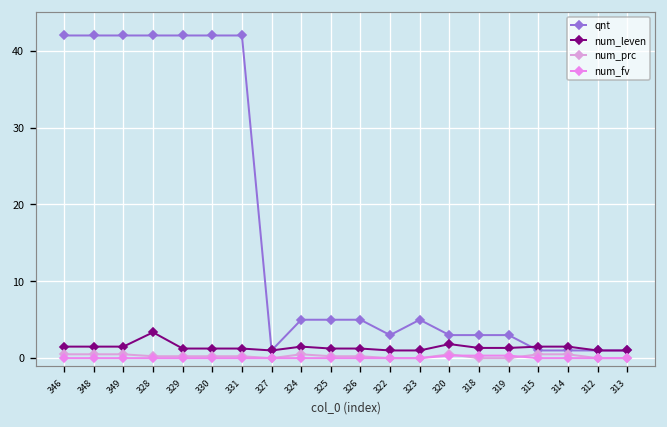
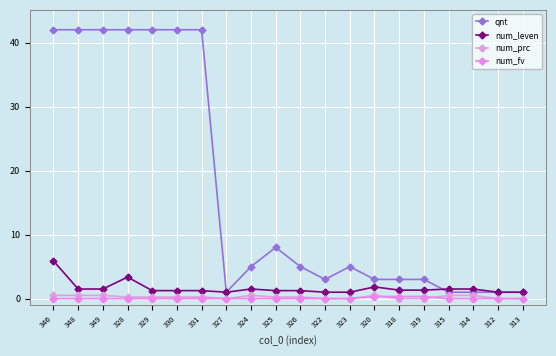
num_leven, 346: 2 -> 6
qnt, 325: 5 -> 8
